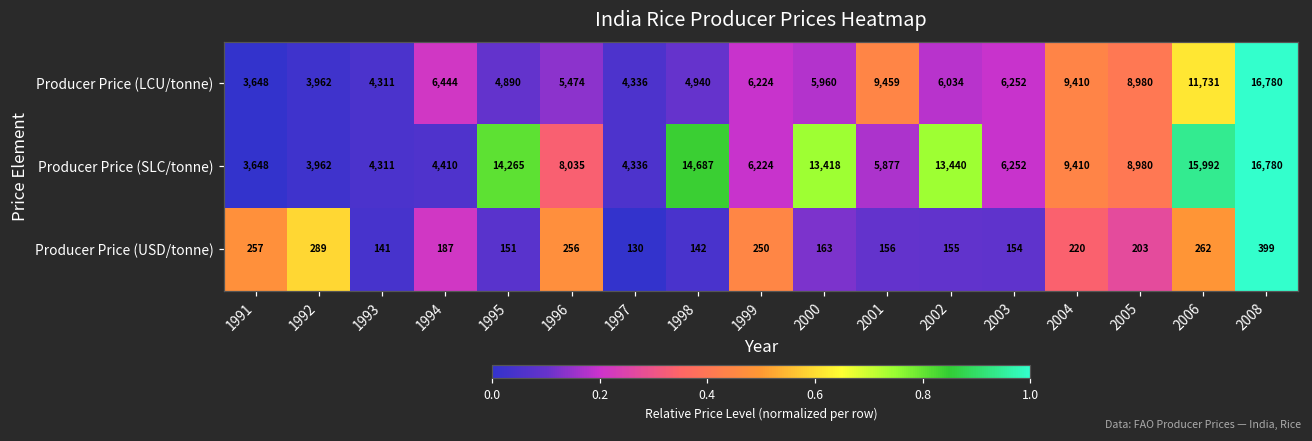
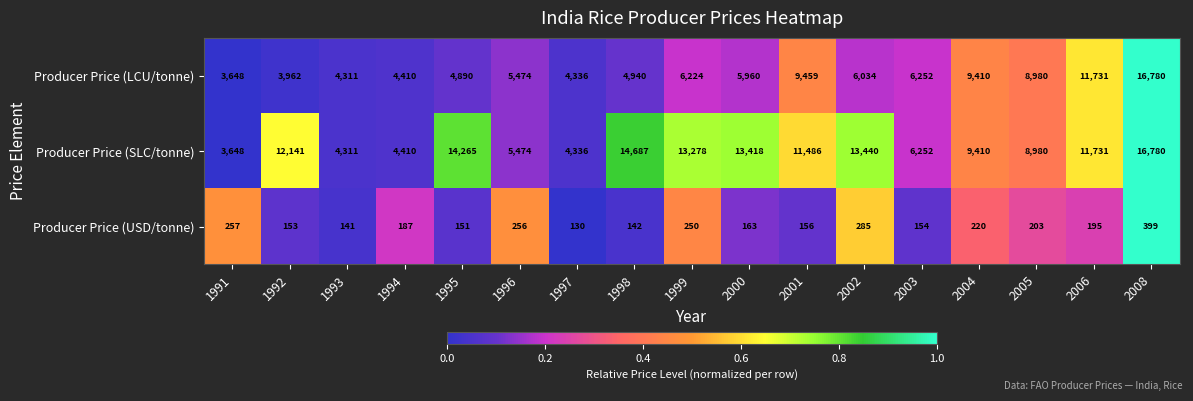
Producer Price (LCU/tonne), 1994: 6,444 -> 4,410
Producer Price (SLC/tonne), 1992: 3,962 -> 12,141
Producer Price (SLC/tonne), 1996: 8,035 -> 5,474
Producer Price (SLC/tonne), 1999: 6,224 -> 13,278
Producer Price (SLC/tonne), 2001: 5,877 -> 11,486
Producer Price (SLC/tonne), 2006: 15,992 -> 11,731
Producer Price (USD/tonne), 1992: 289 -> 153
Producer Price (USD/tonne), 2002: 155 -> 285
Producer Price (USD/tonne), 2006: 262 -> 195
